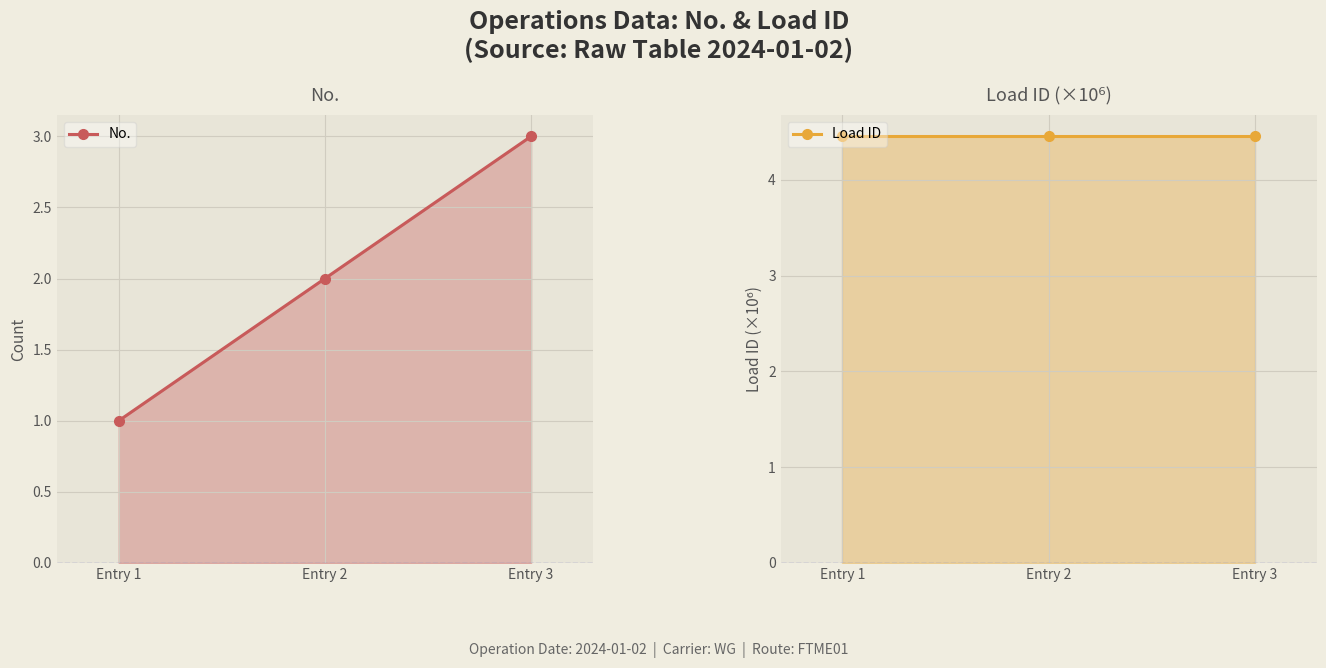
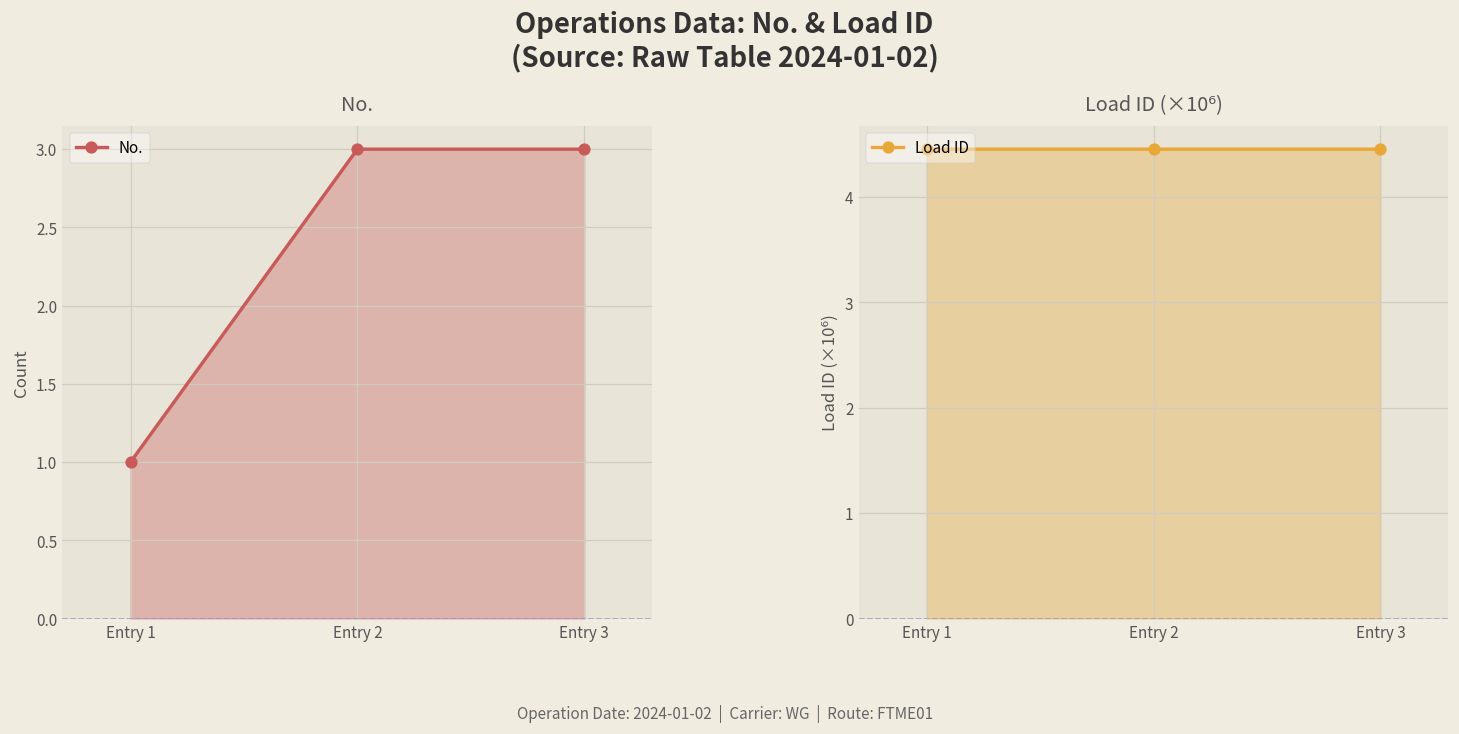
No., Entry 2: 2 -> 3
